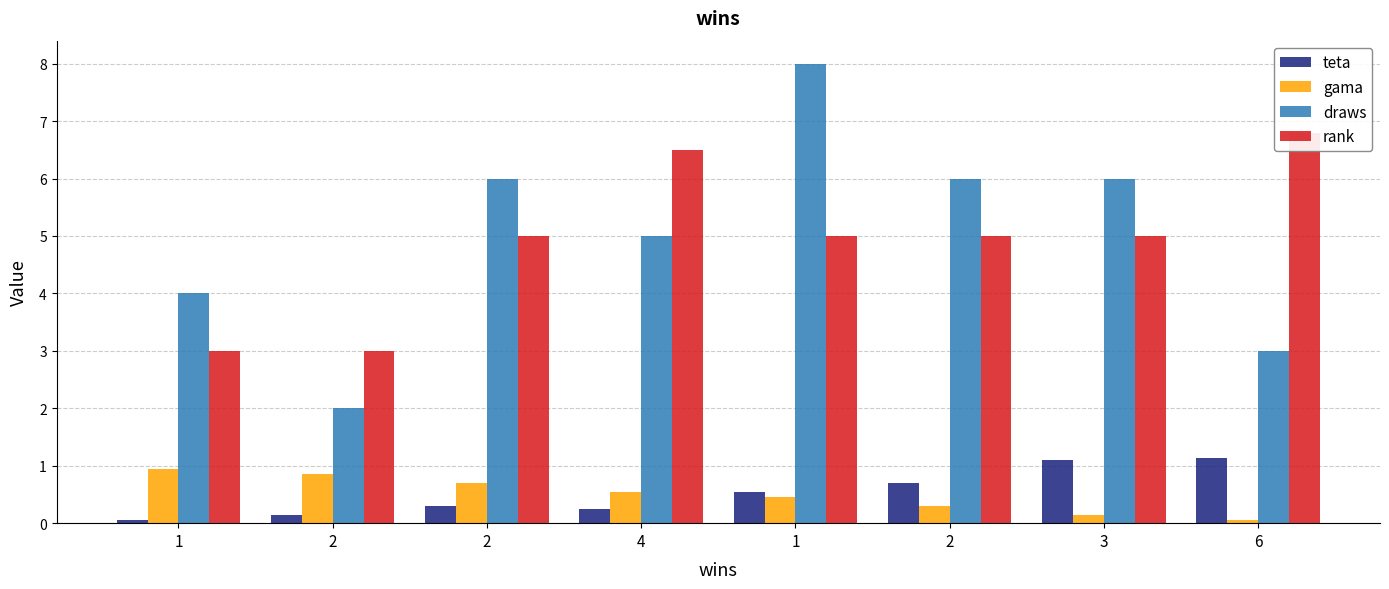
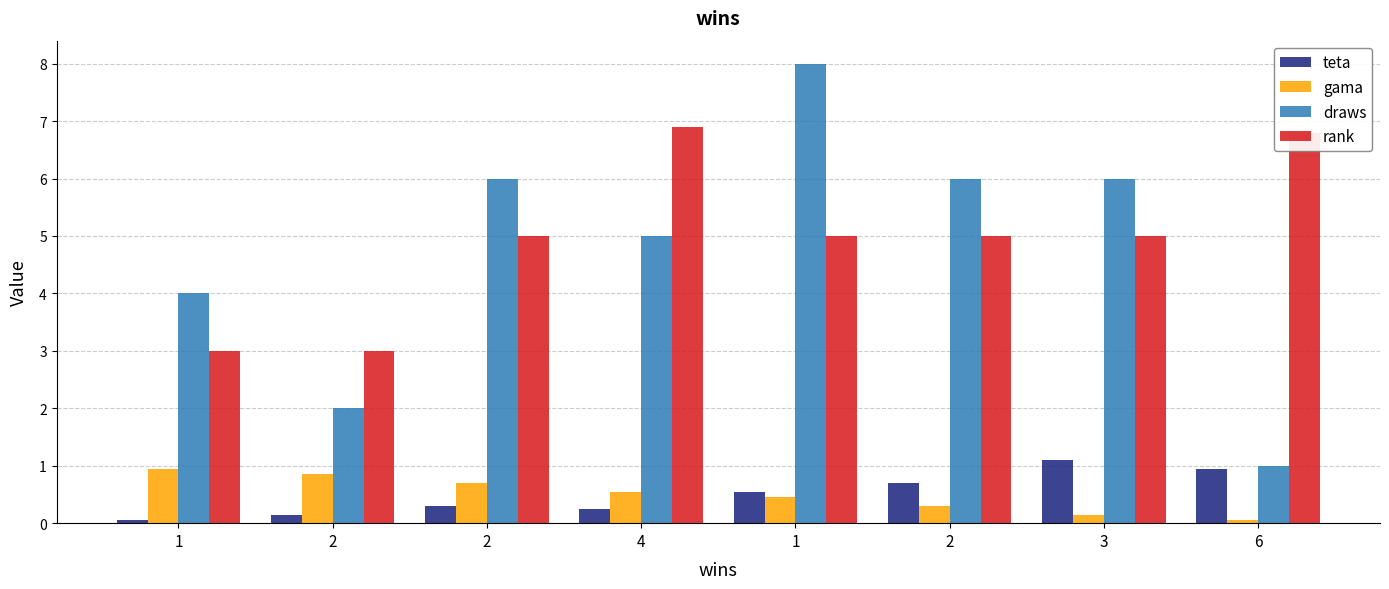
rank, 4: 6.5 -> 6.9
teta, 6: 1.1 -> 1.0
draws, 6: 3 -> 1
